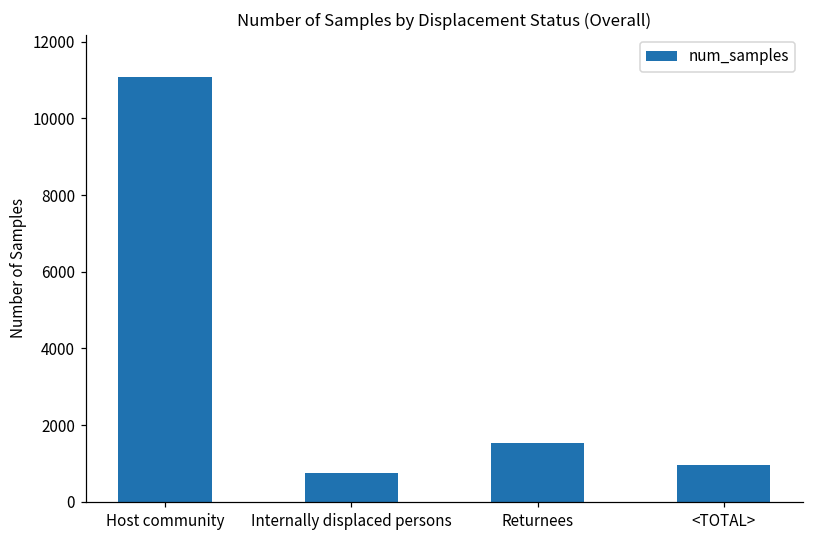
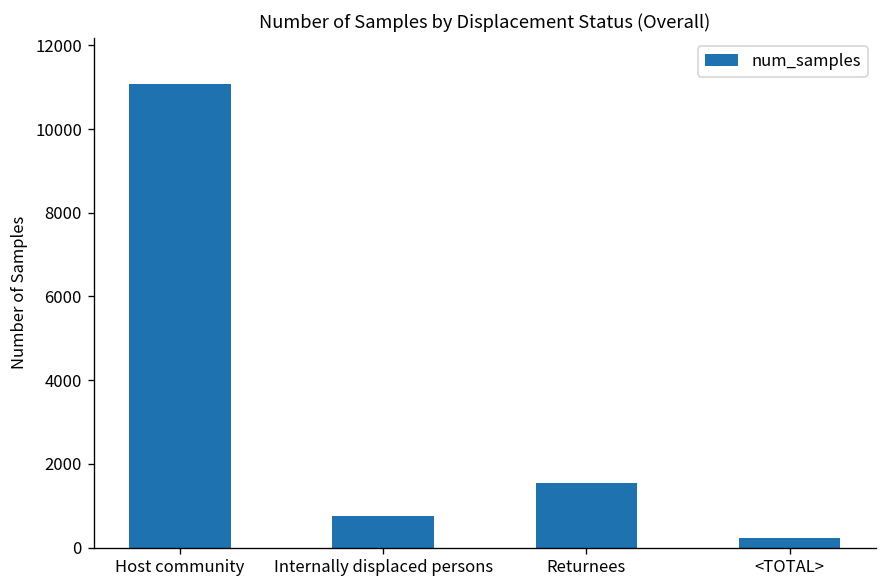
<TOTAL>: 1000 -> 200
